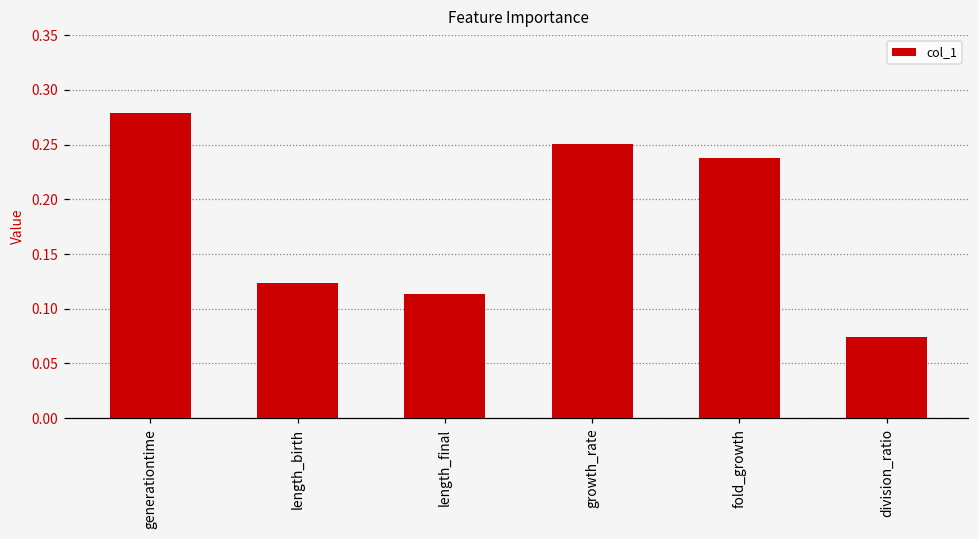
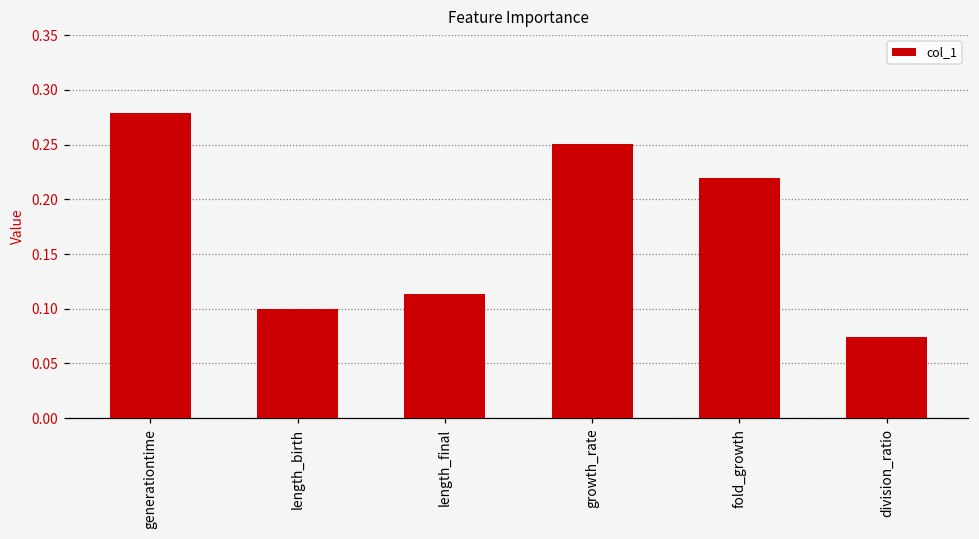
length_birth: 0.12 -> 0.10
fold_growth: 0.24 -> 0.22
